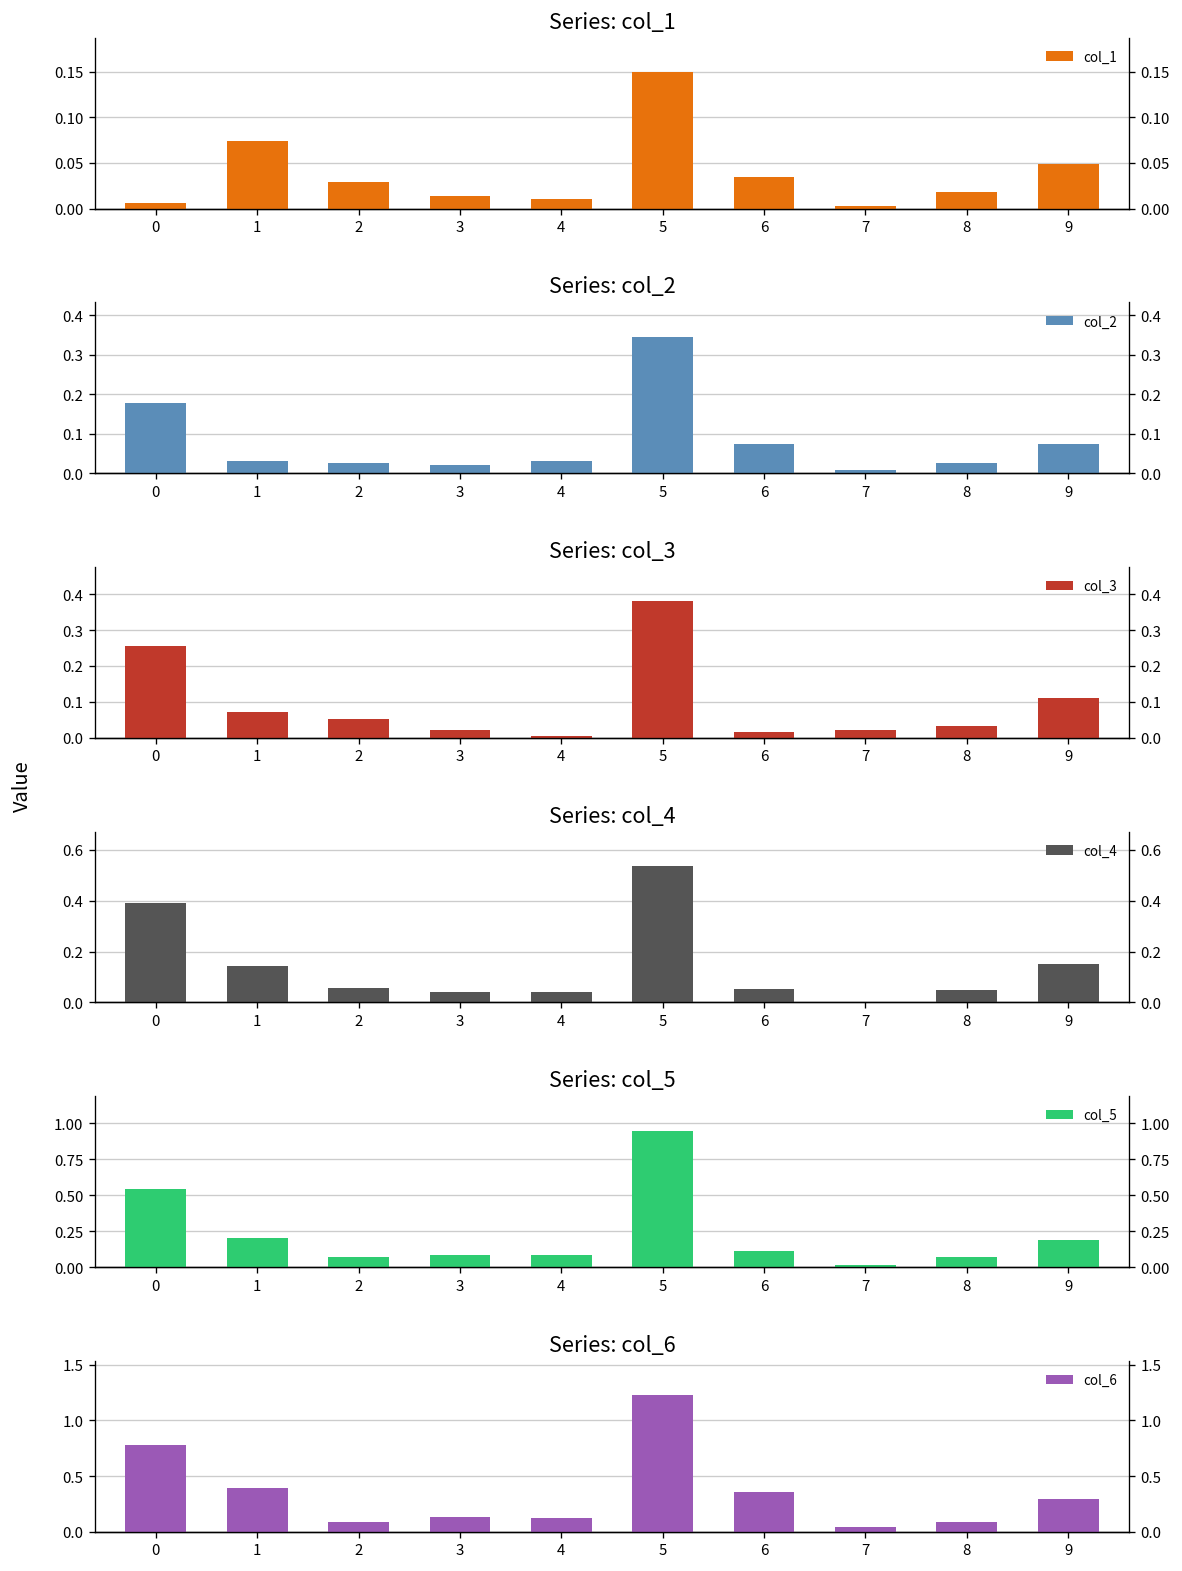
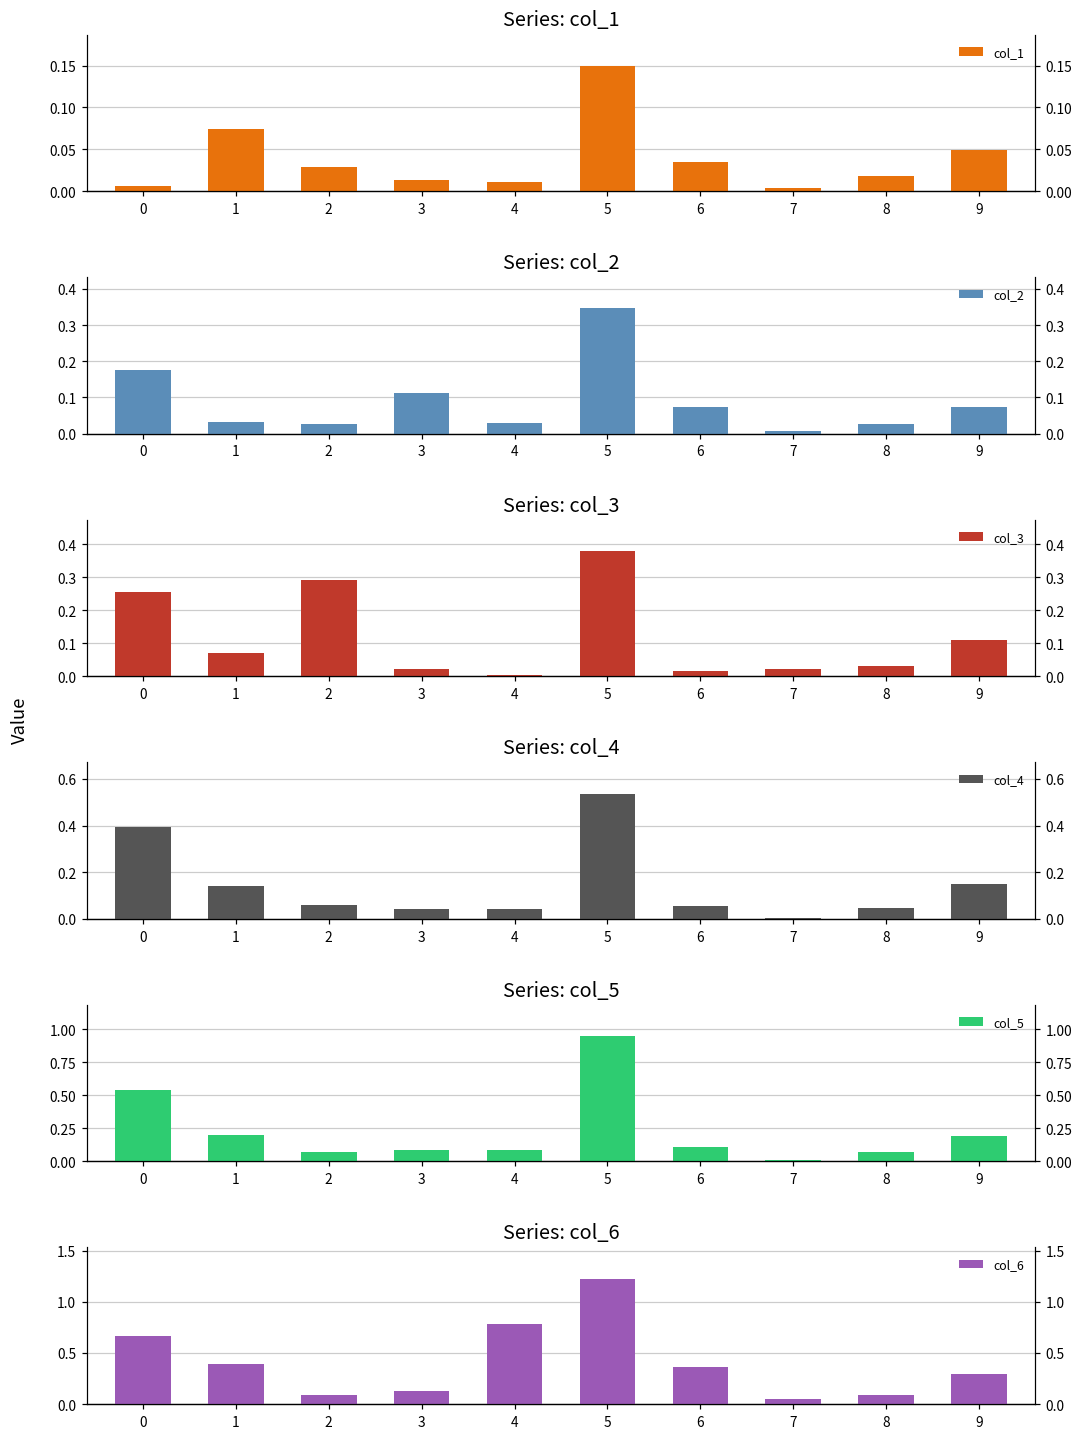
Series: col_2, 3: 0.02 -> 0.11
Series: col_3, 2: 0.05 -> 0.29
Series: col_6, 0: 0.8 -> 0.7
Series: col_6, 4: 0.1 -> 0.8
